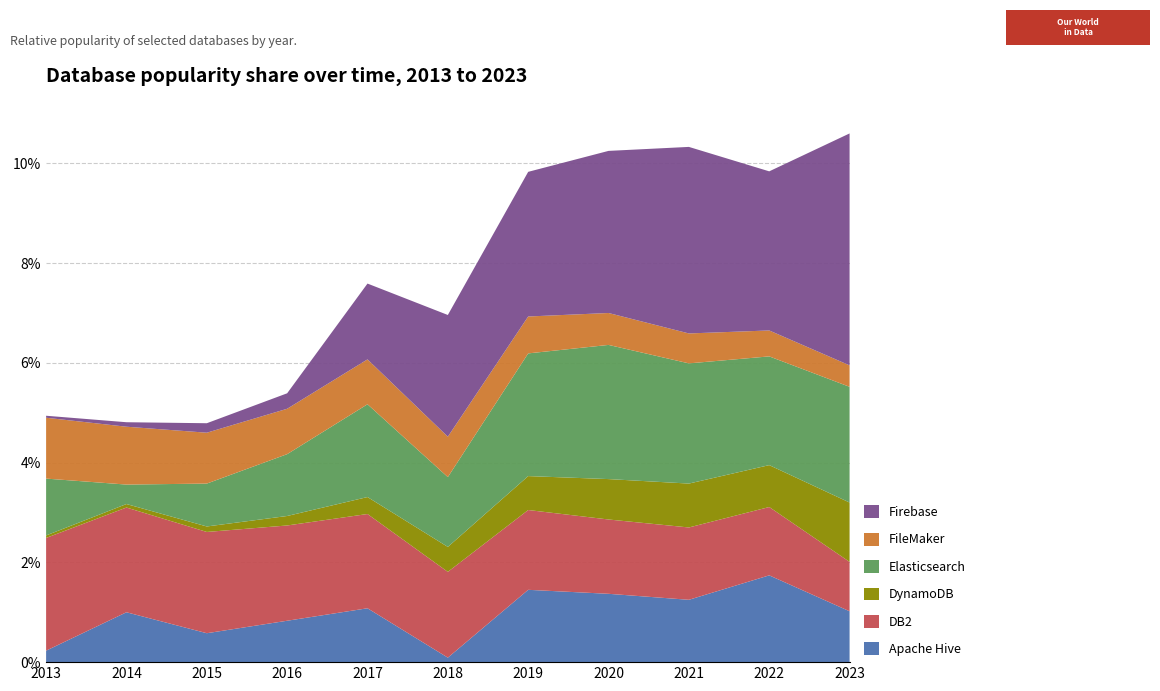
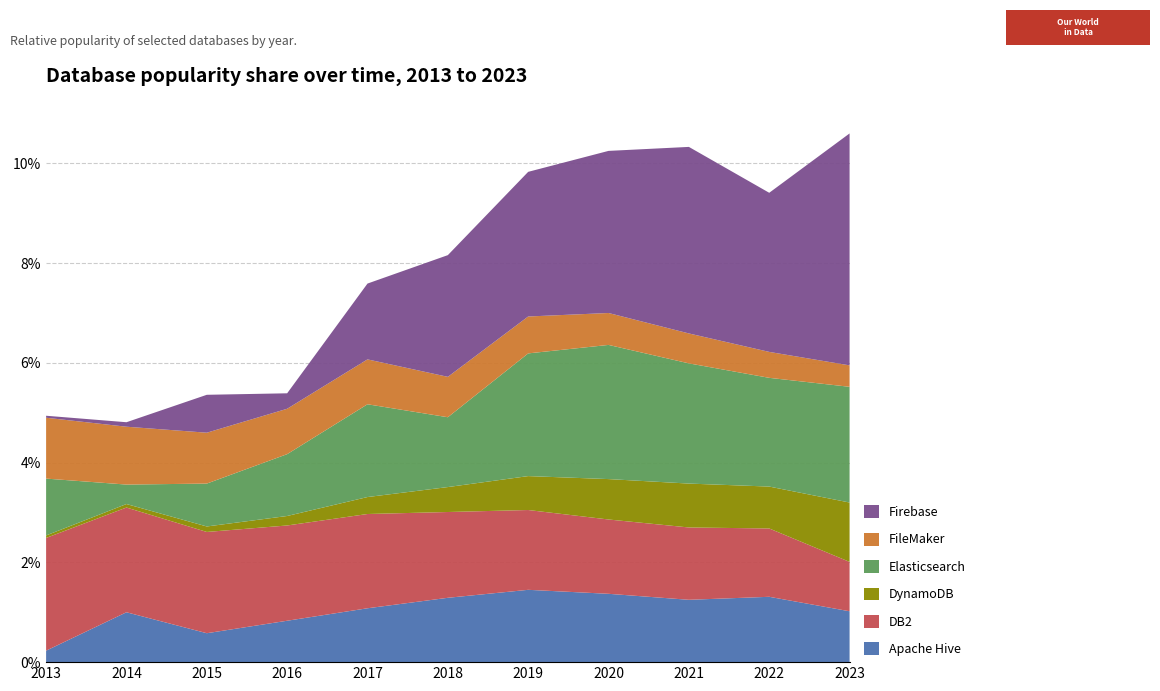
Firebase, 2015: 0.2% -> 0.8%
Apache Hive, 2018: 0.1% -> 1.3%
Apache Hive, 2022: 1.7% -> 1.3%
